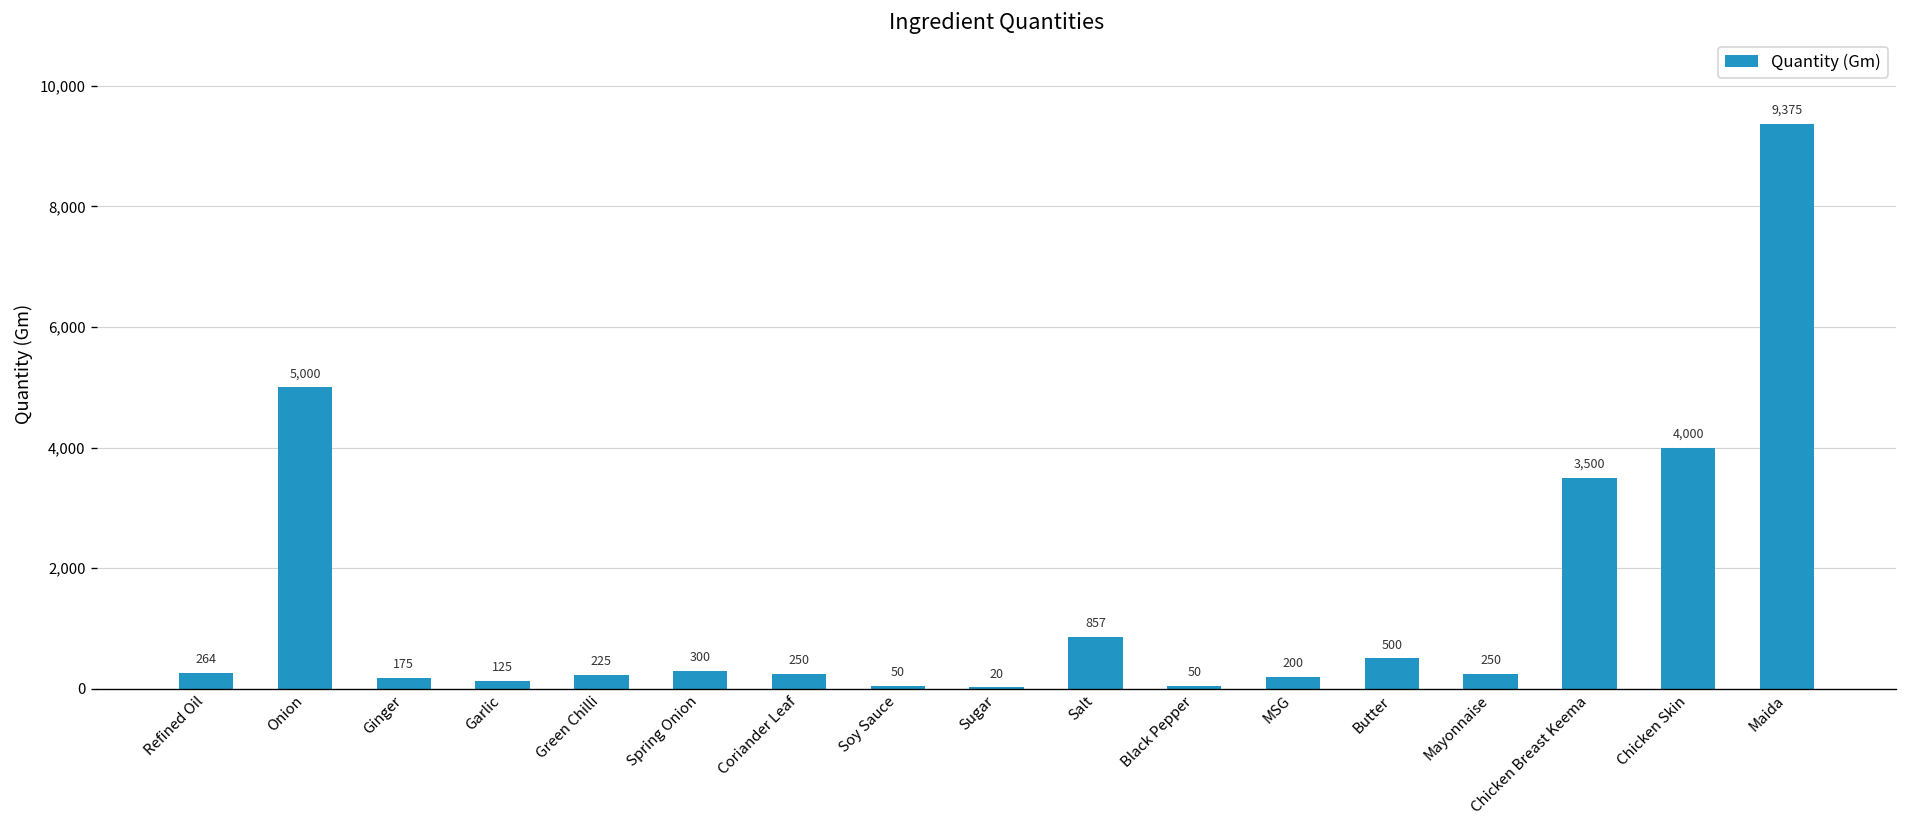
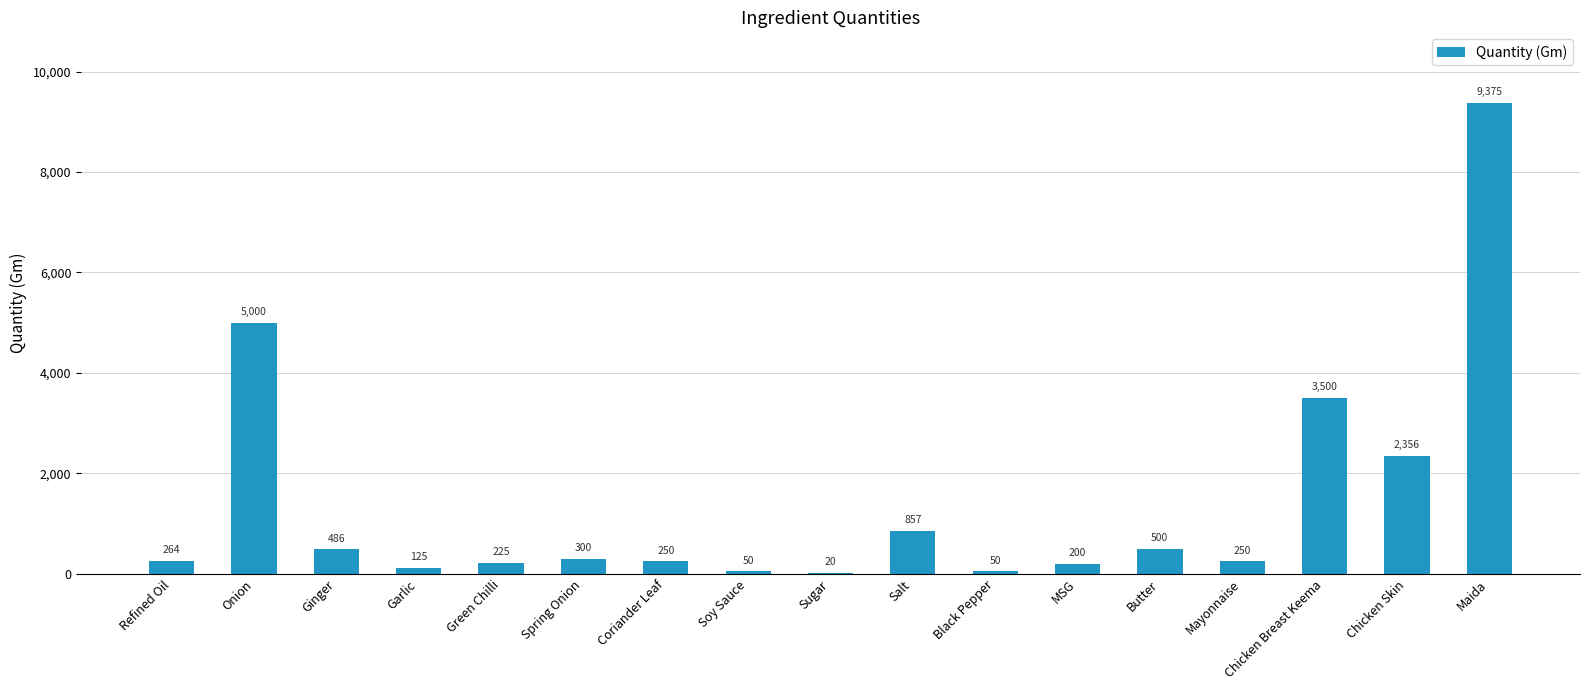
Ginger: 175 -> 486
Chicken Skin: 4,000 -> 2,356
